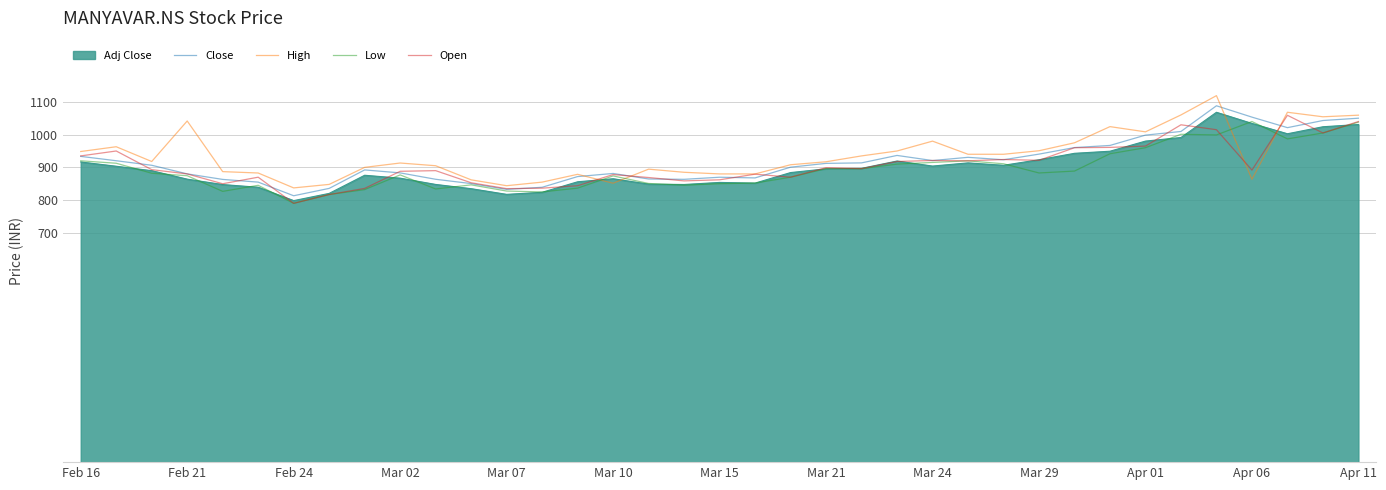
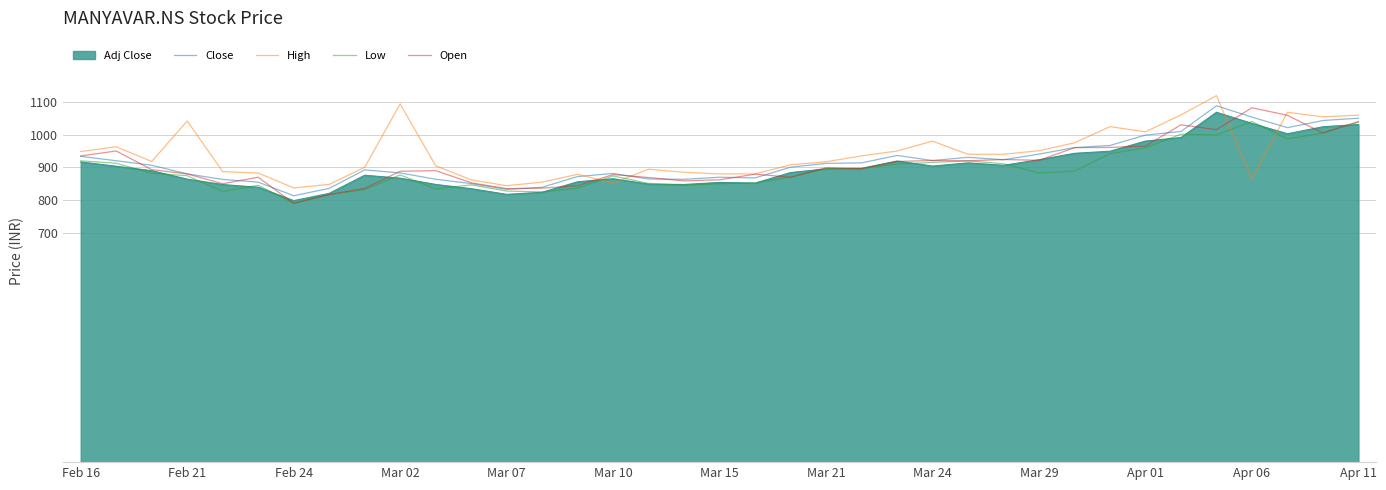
High, Mar 02: 910 -> 1090
Open, Apr 06: 890 -> 1080
